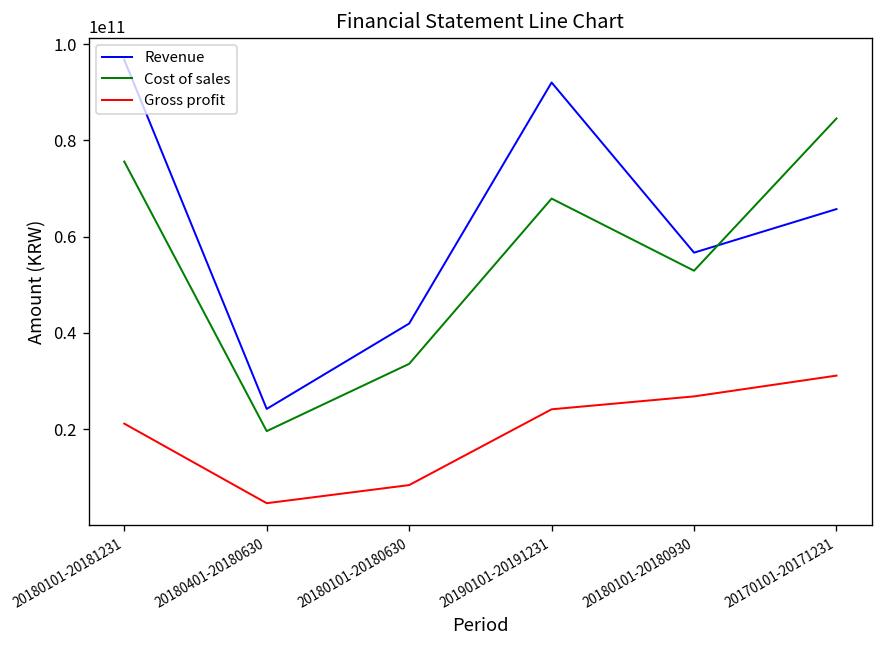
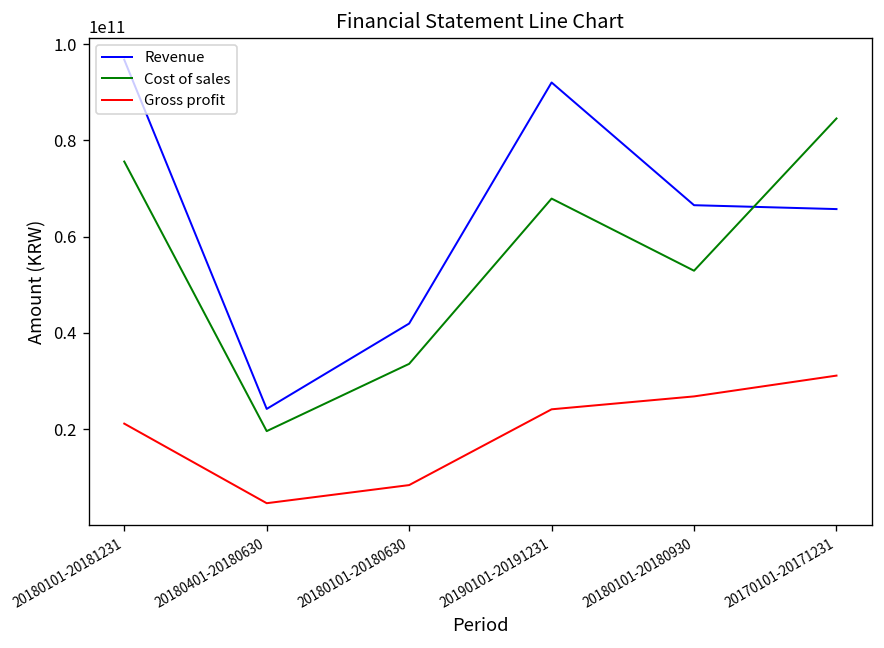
Revenue, 20180101-20180930: 57000000000 -> 67000000000
